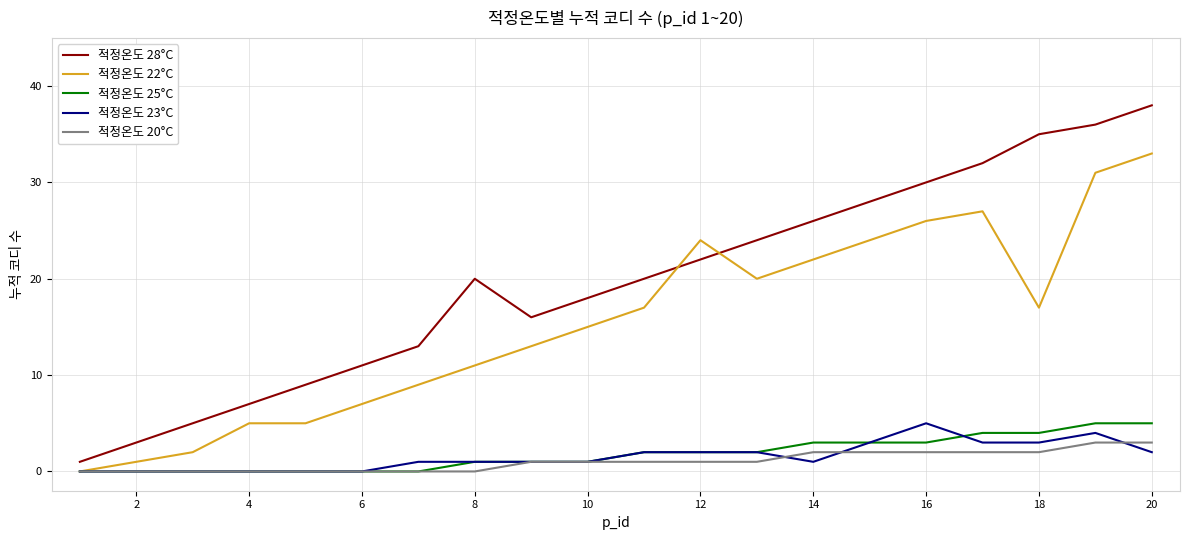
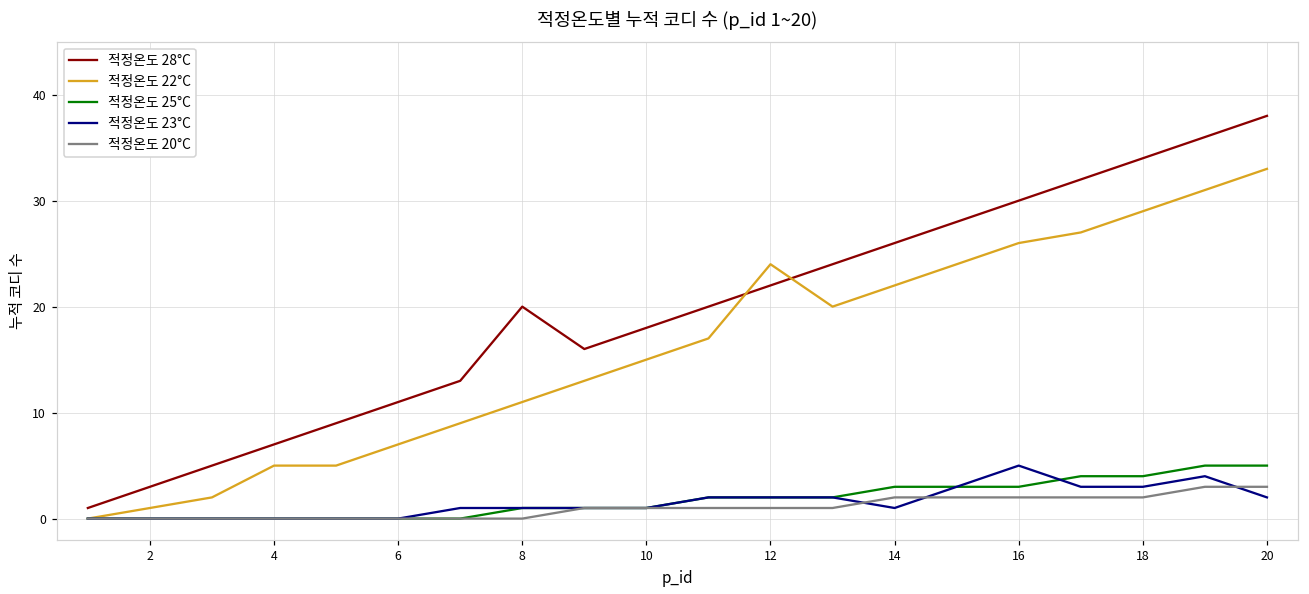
적정온도 28°C, 18: 35 -> 34
적정온도 22°C, 18: 17 -> 29
